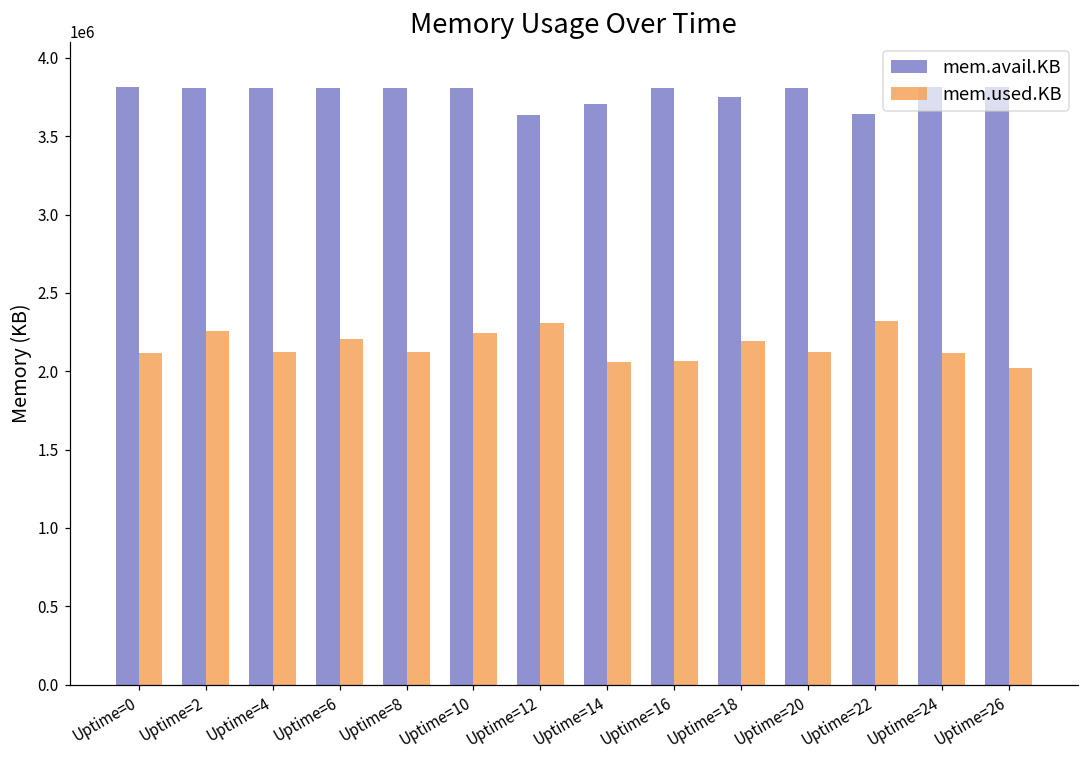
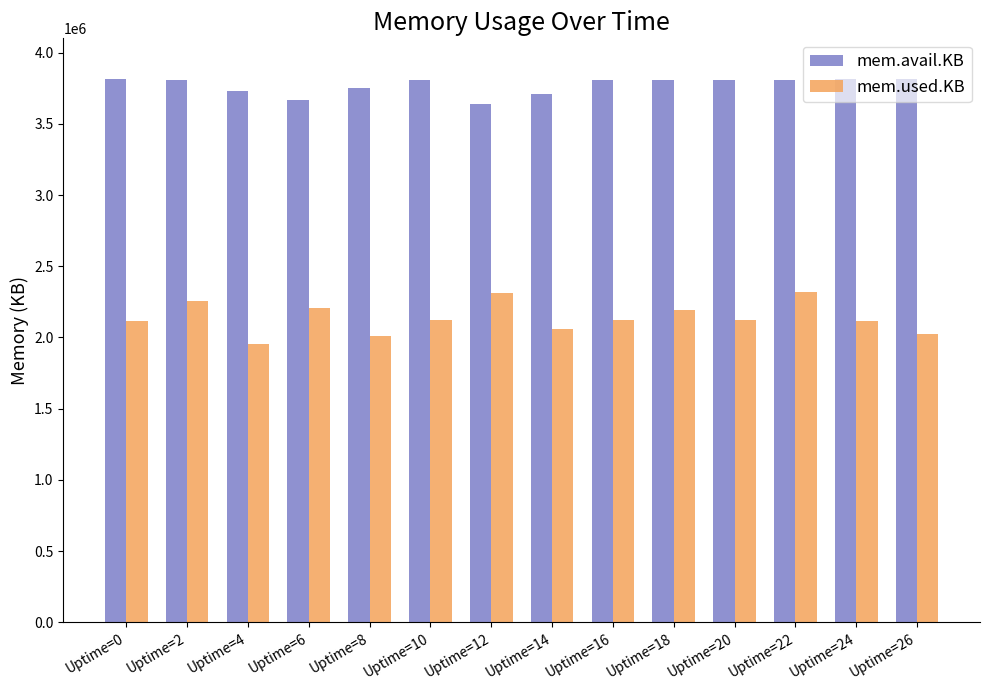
mem.avail.KB, Uptime=4: 3810000 -> 3730000
mem.used.KB, Uptime=4: 2120000 -> 1960000
mem.avail.KB, Uptime=6: 3810000 -> 3670000
mem.avail.KB, Uptime=8: 3810000 -> 3750000
mem.used.KB, Uptime=8: 2120000 -> 2010000
mem.used.KB, Uptime=10: 2240000 -> 2120000
mem.used.KB, Uptime=16: 2060000 -> 2120000
mem.avail.KB, Uptime=18: 3750000 -> 3810000
mem.avail.KB, Uptime=22: 3640000 -> 3810000
